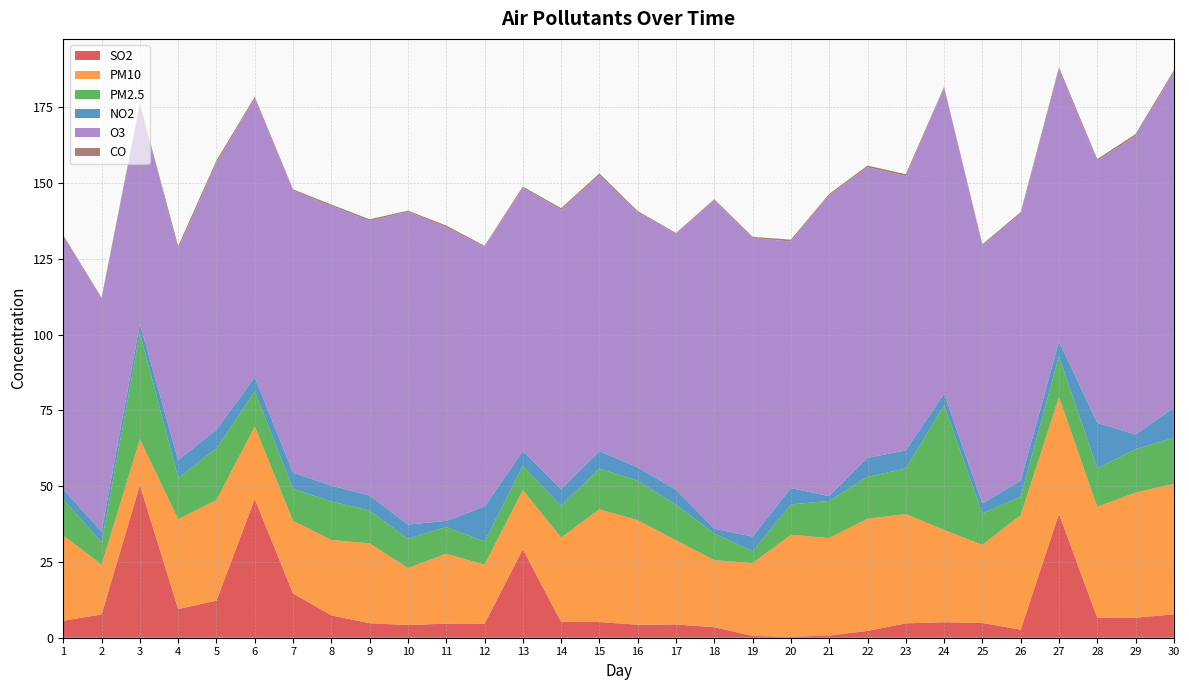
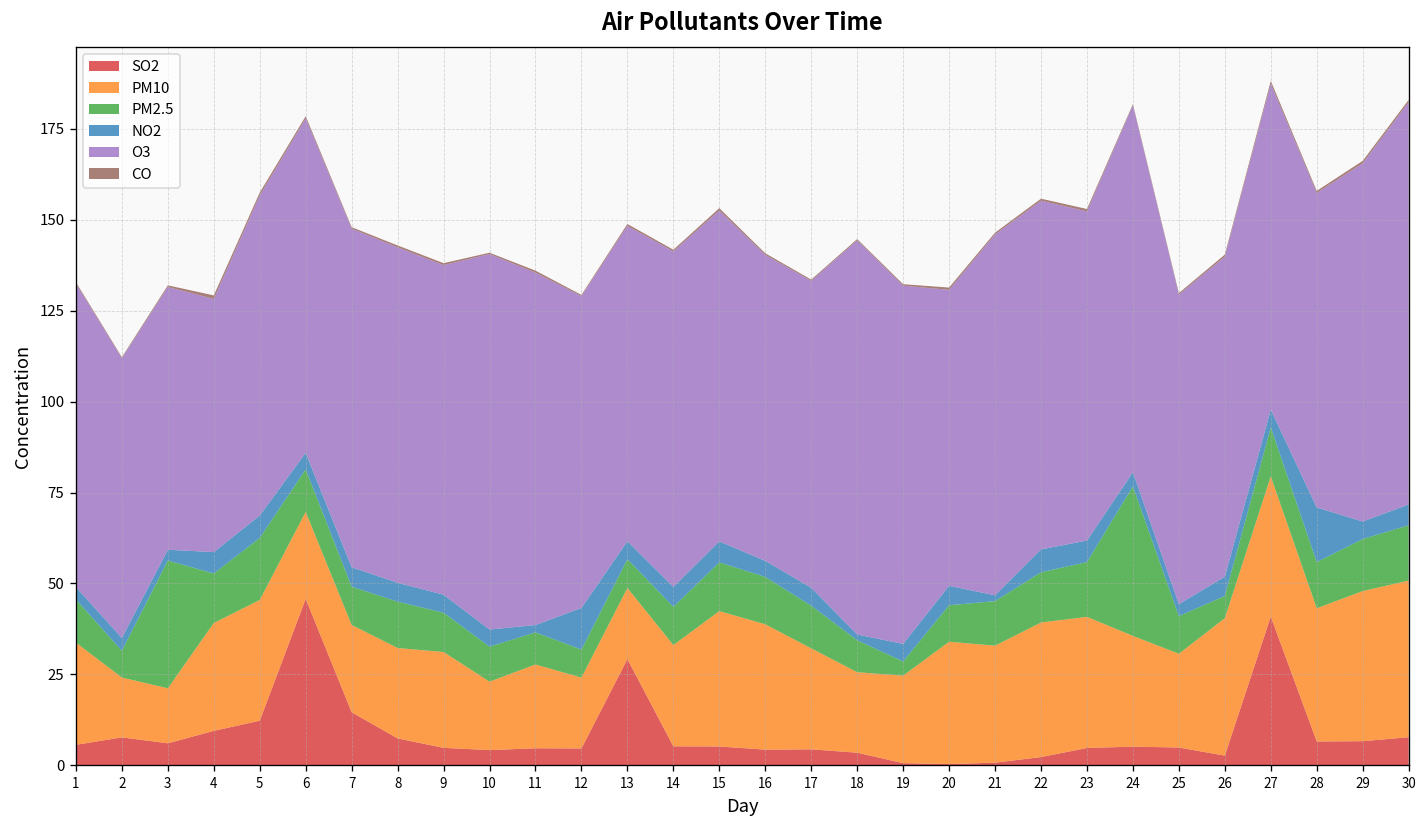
SO2, 3: 50 -> 6
NO2, 30: 10 -> 6
